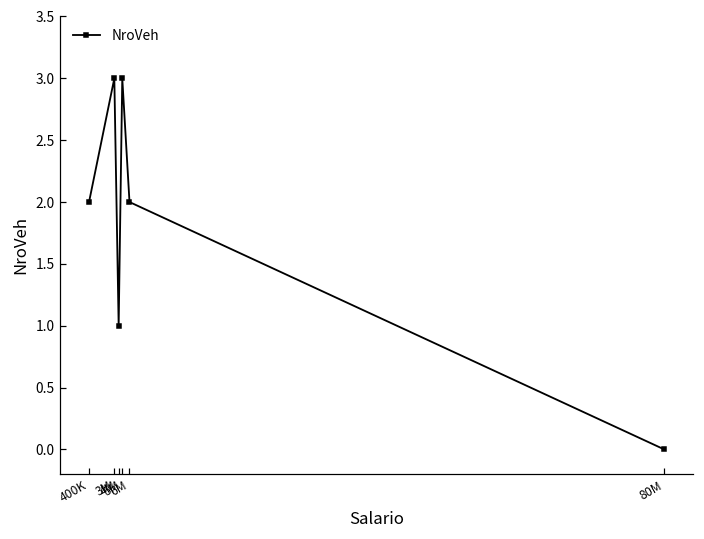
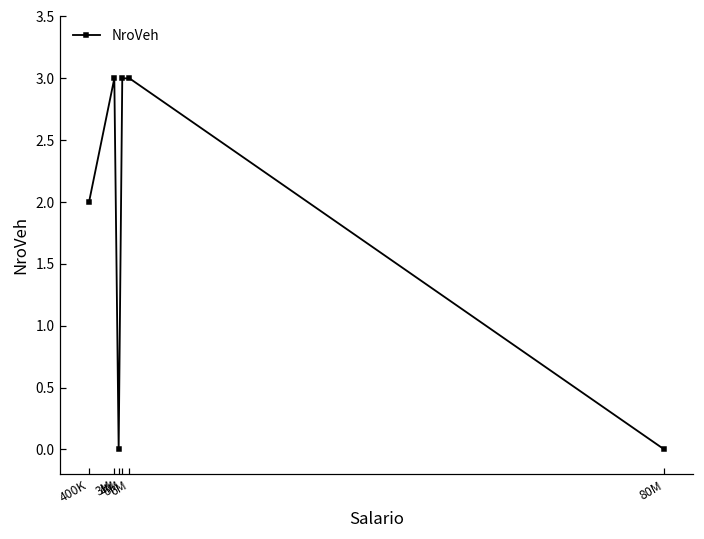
4M: 1 -> 0
6M: 2 -> 3
